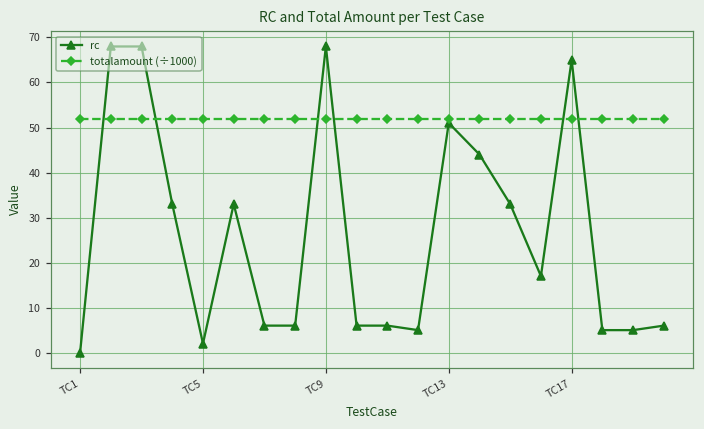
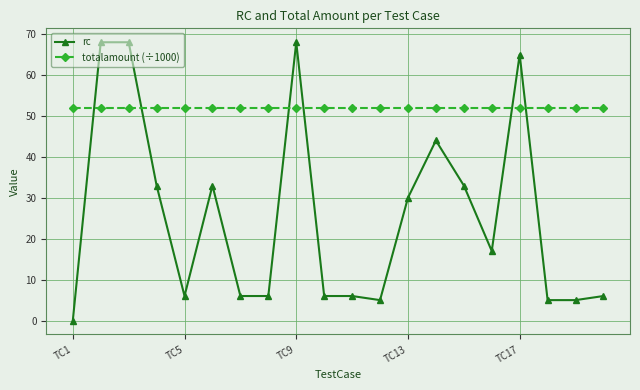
rc, TC5: 2 -> 6
rc, TC13: 51 -> 30
